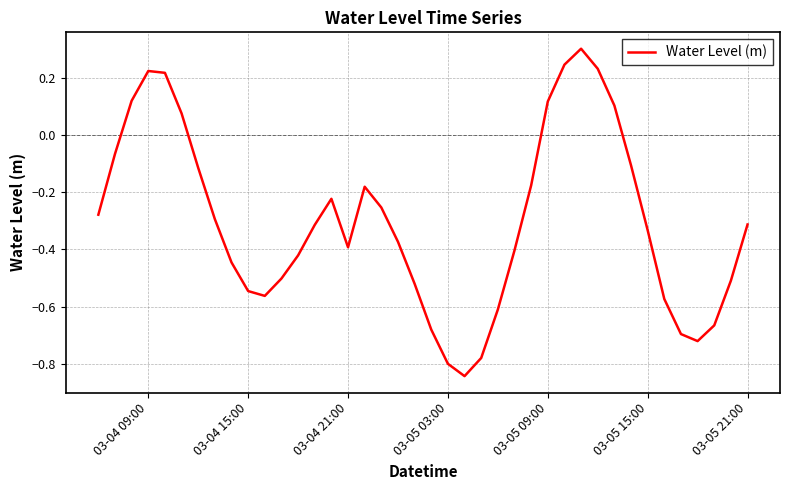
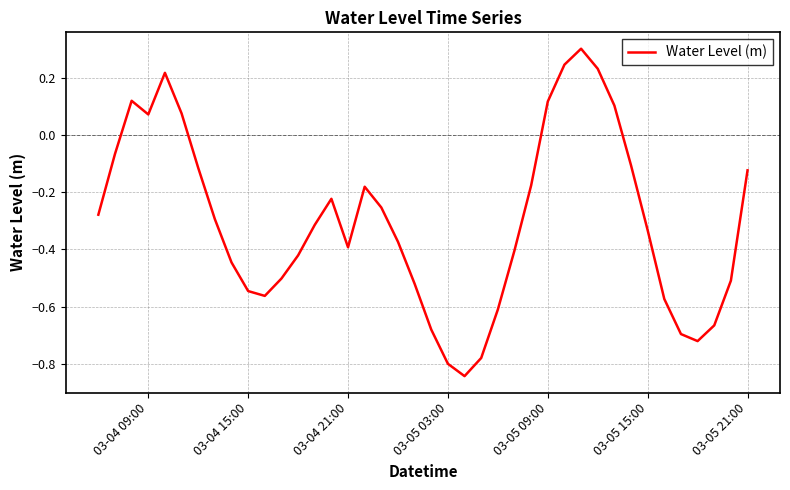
03-04 09:00: 0.22 -> 0.07
03-05 21:00: -0.31 -> -0.12
